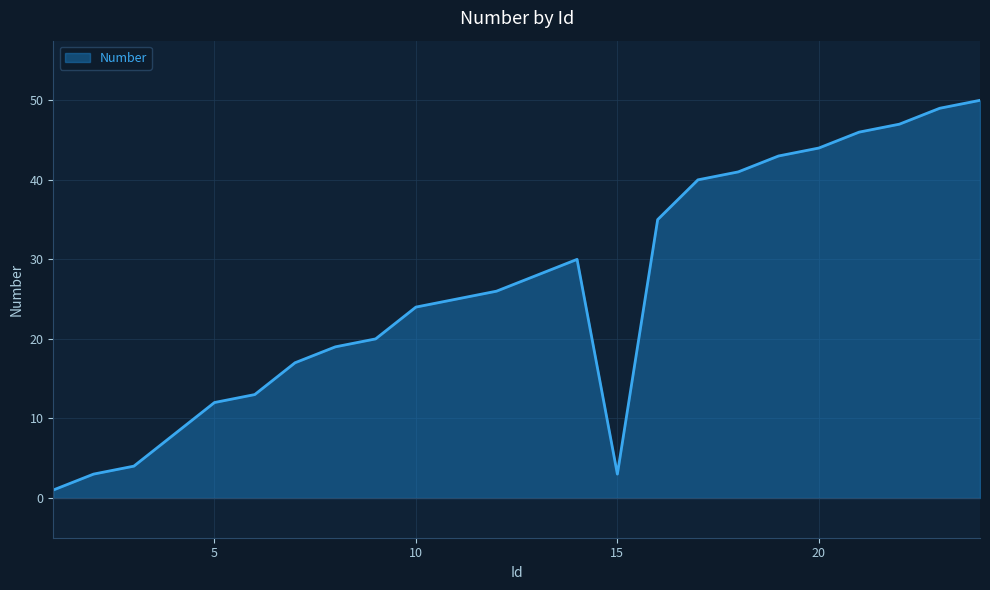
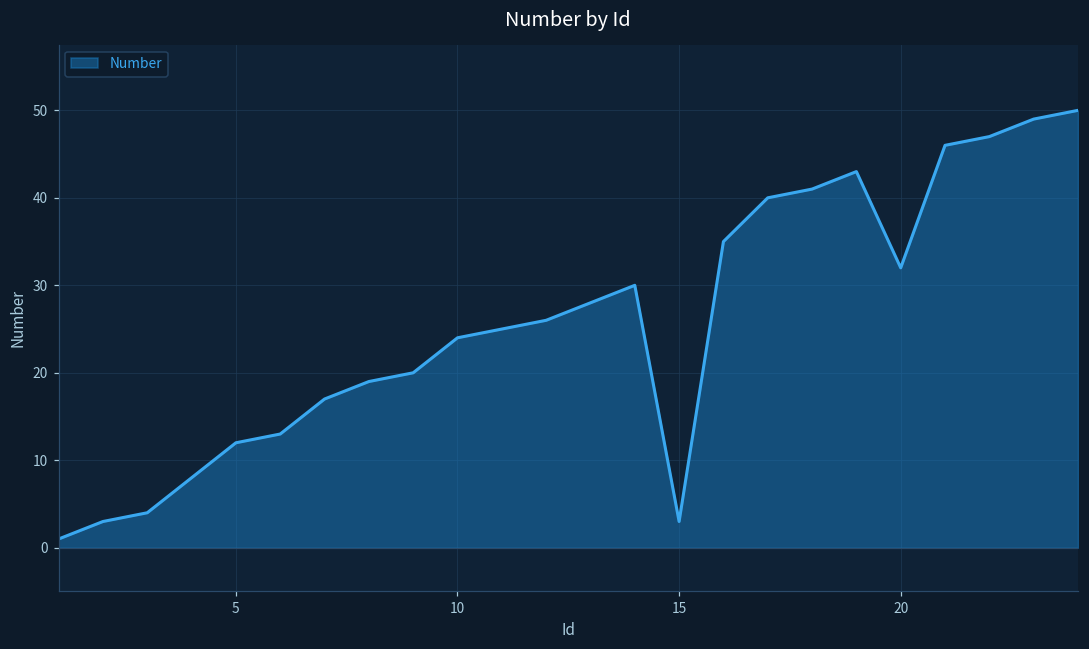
20: 44 -> 32
